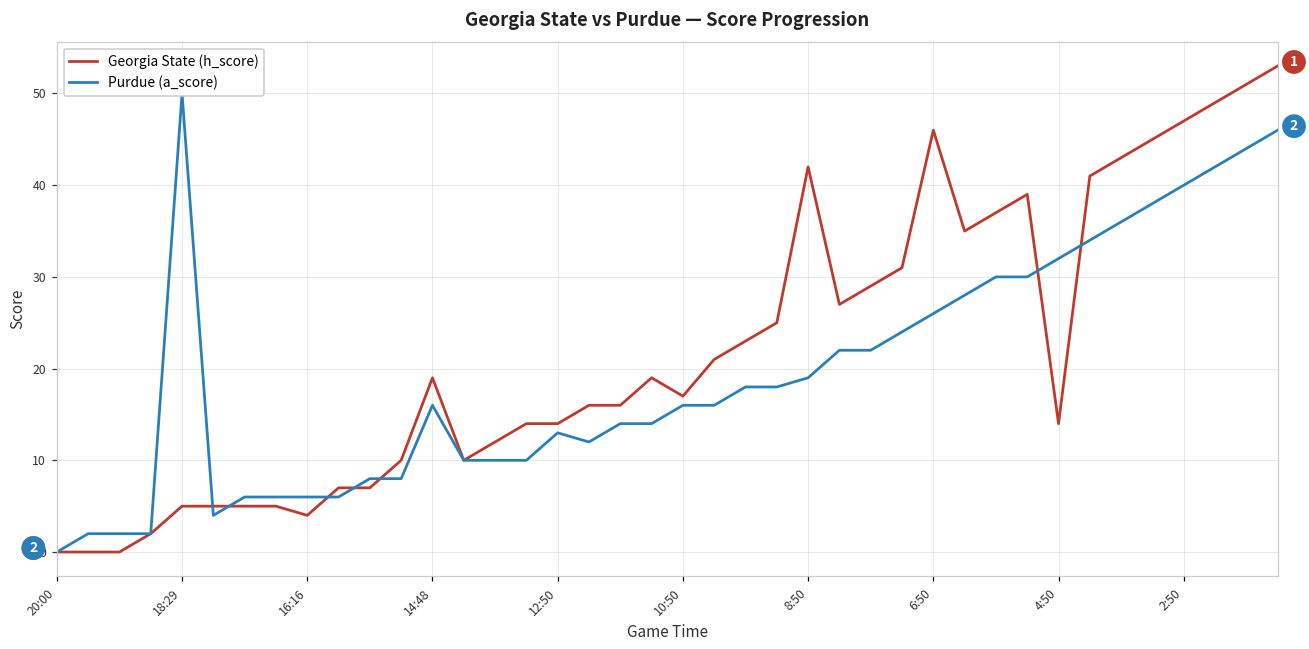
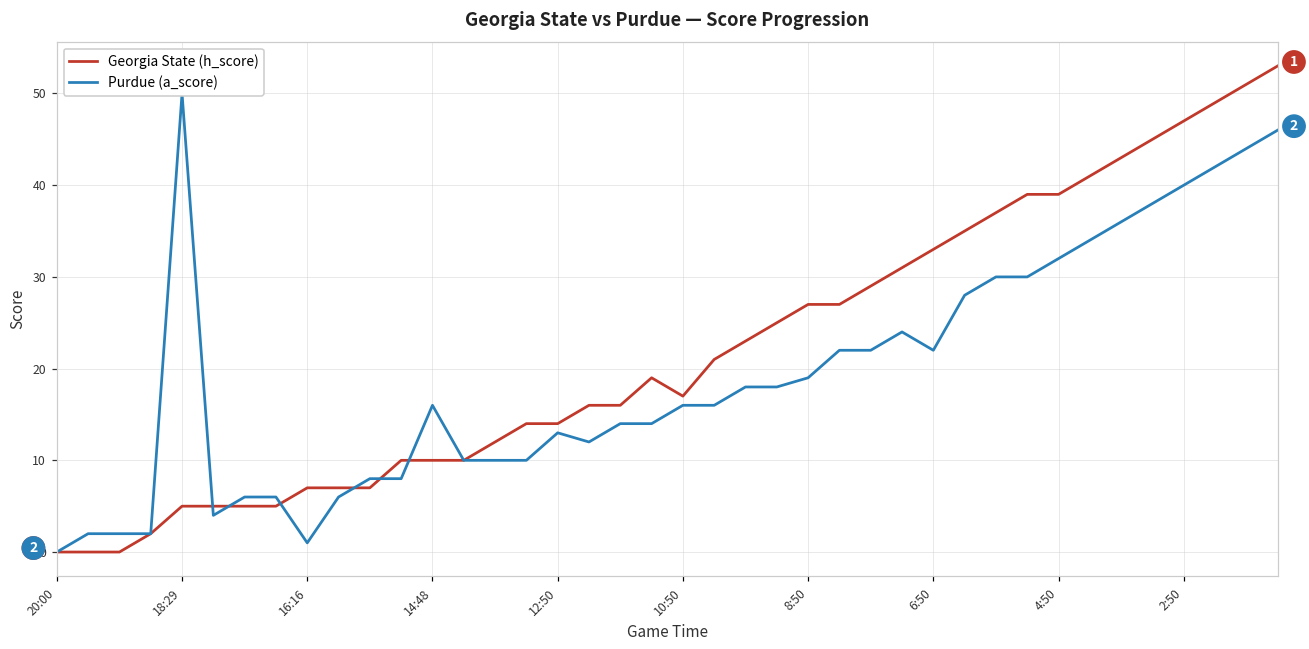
Georgia State (h_score), 16:16: 4 -> 7
Purdue (a_score), 16:16: 6 -> 1
Georgia State (h_score), 14:48: 19 -> 10
Georgia State (h_score), 8:50: 42 -> 27
Georgia State (h_score), 6:50: 46 -> 33
Purdue (a_score), 6:50: 26 -> 22
Georgia State (h_score), 4:50: 14 -> 39
